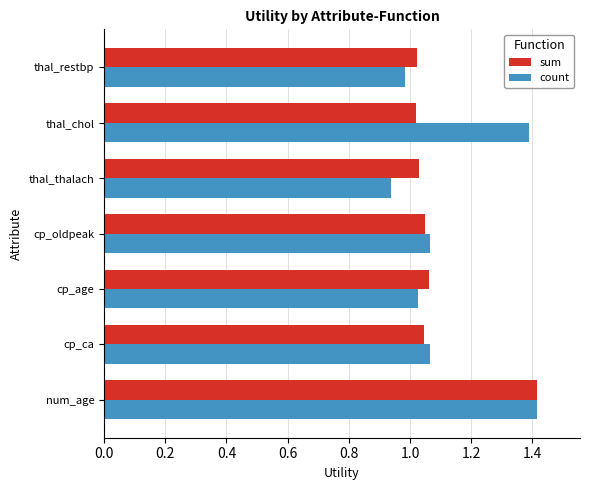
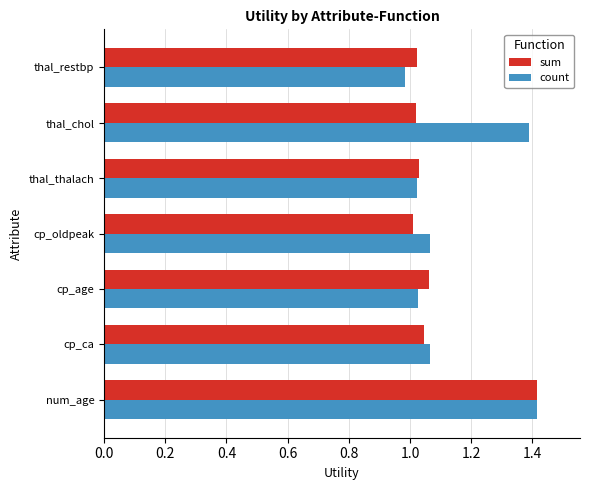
count, thal_thalach: 0.94 -> 1.02
sum, cp_oldpeak: 1.05 -> 1.01
